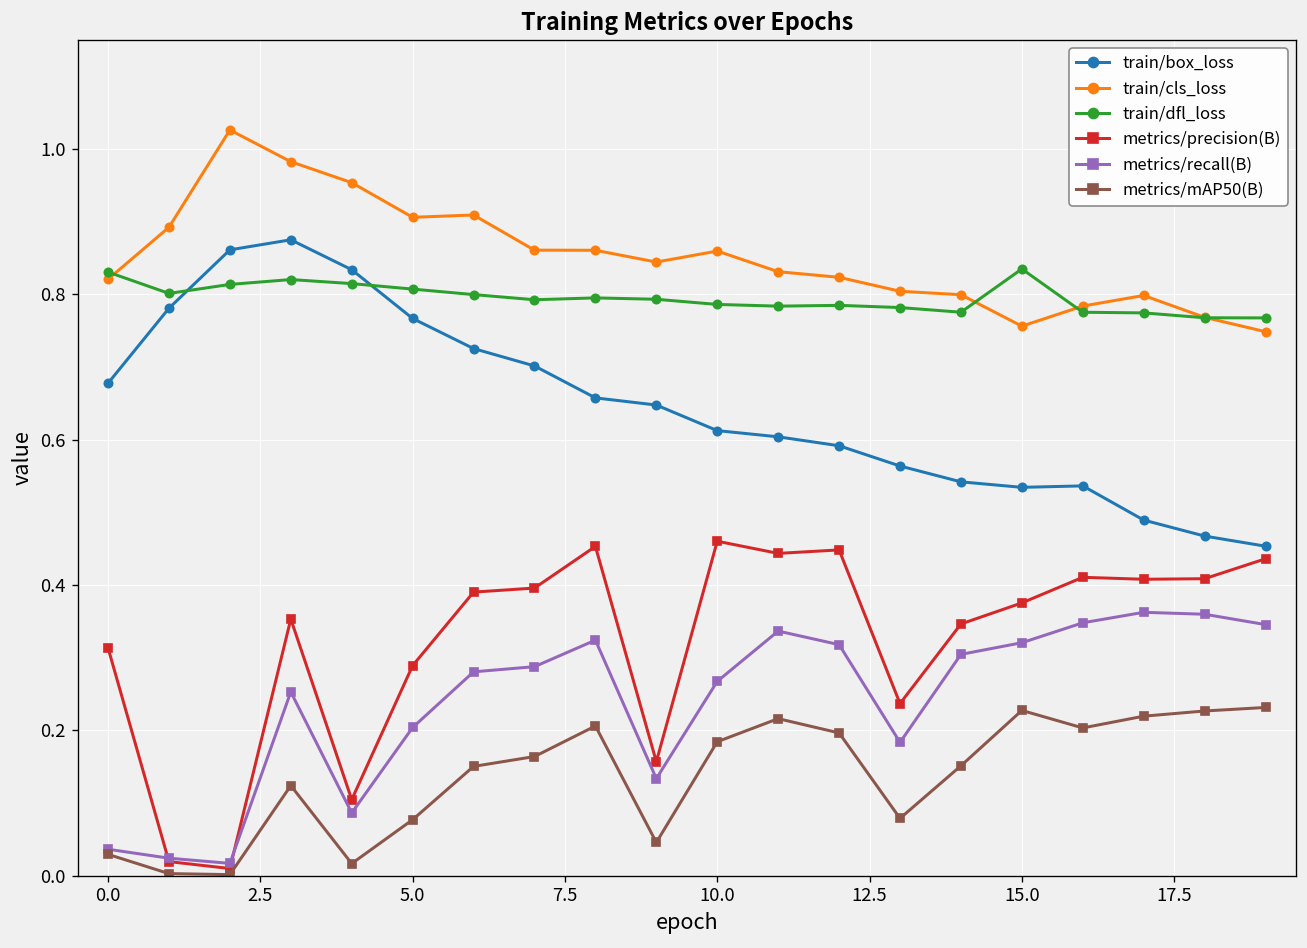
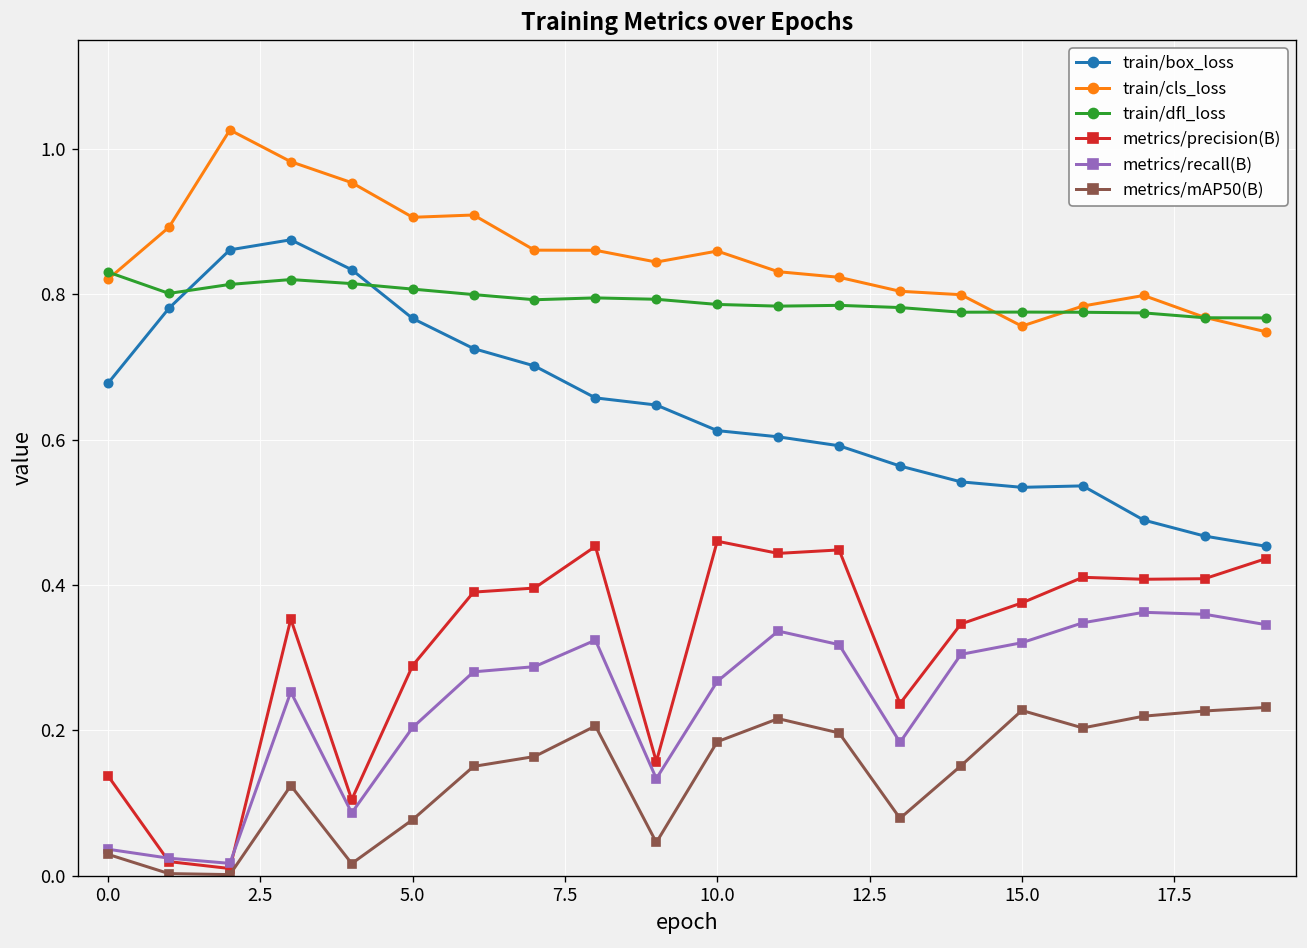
metrics/precision(B), 0.0: 0.31 -> 0.14
train/dfl_loss, 15.0: 0.83 -> 0.78
